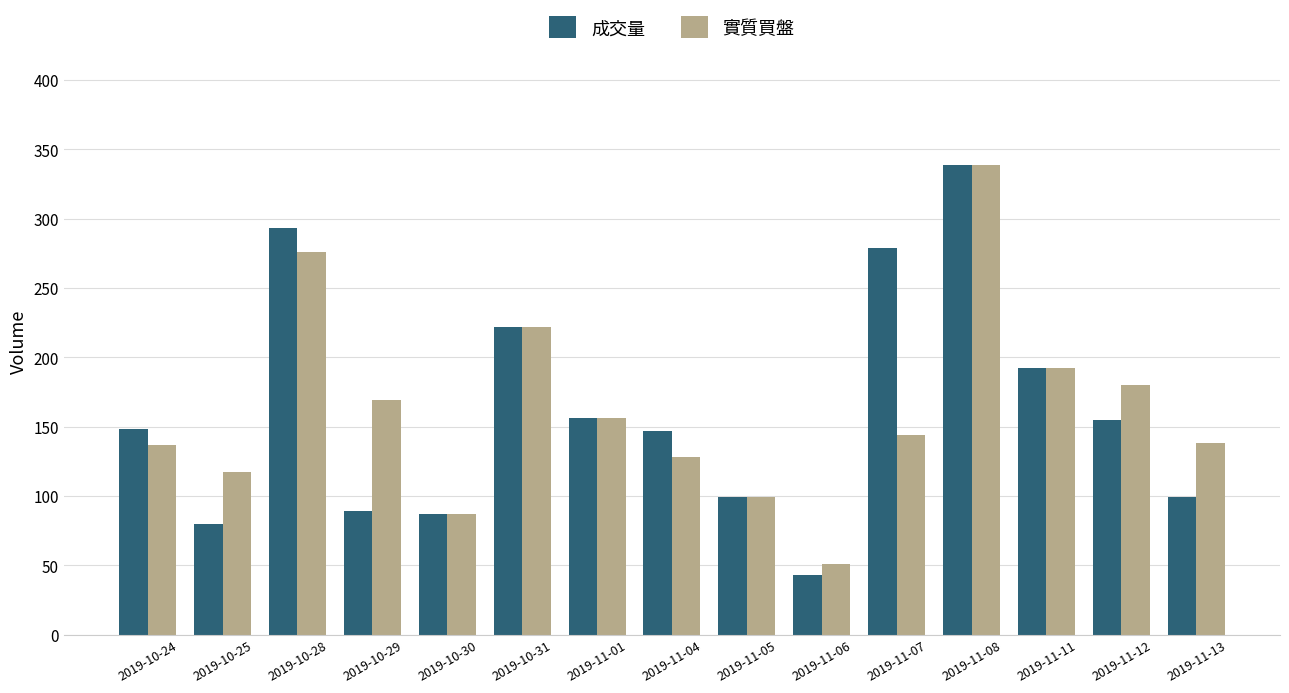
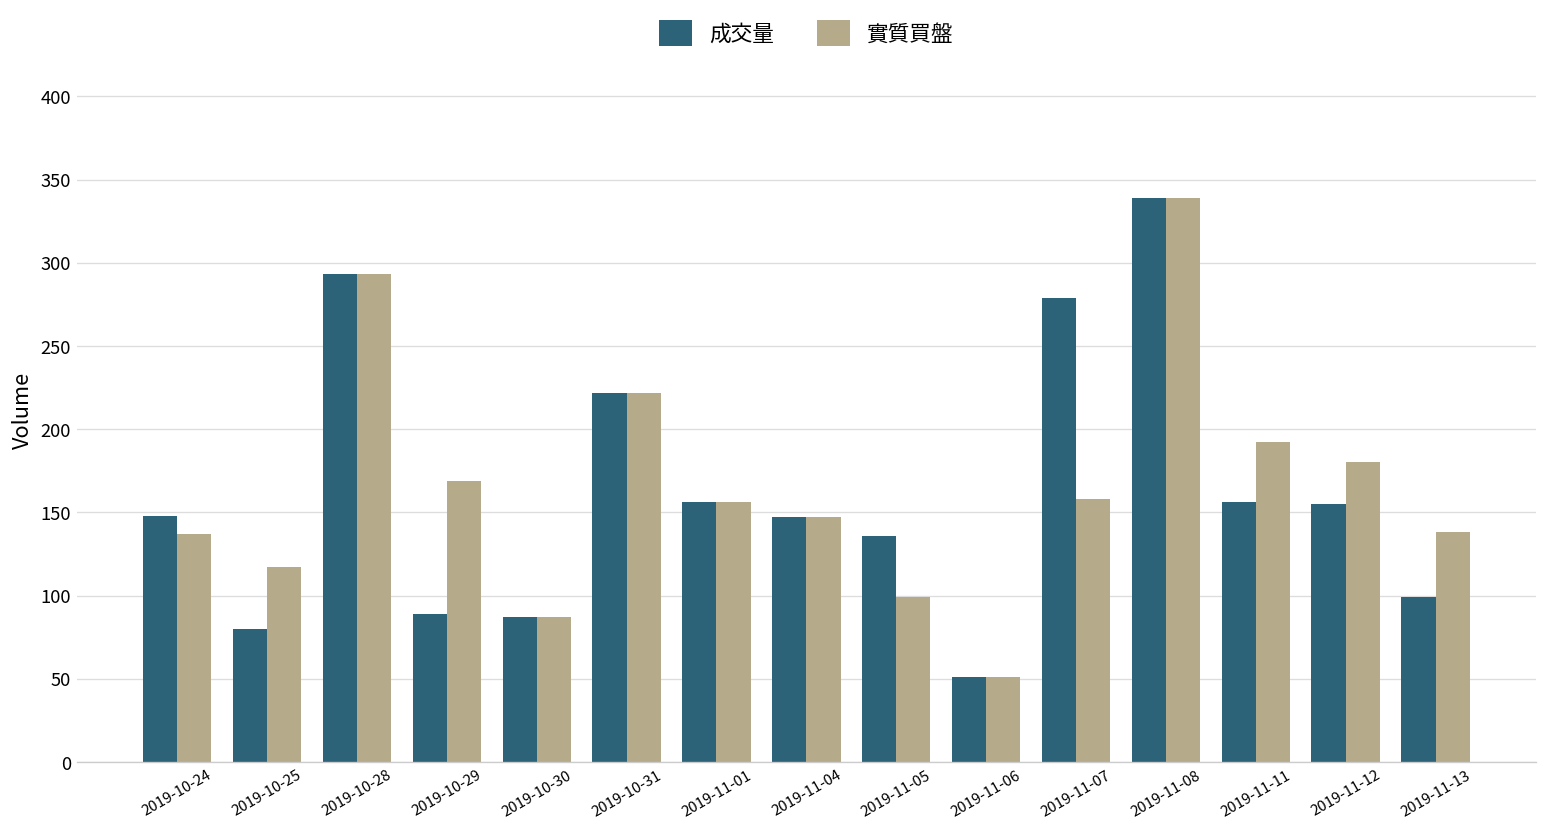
實質買盤, 2019-10-28: 276 -> 293
實質買盤, 2019-11-04: 128 -> 147
成交量, 2019-11-05: 99 -> 136
成交量, 2019-11-06: 43 -> 51
實質買盤, 2019-11-07: 144 -> 158
成交量, 2019-11-11: 192 -> 156
